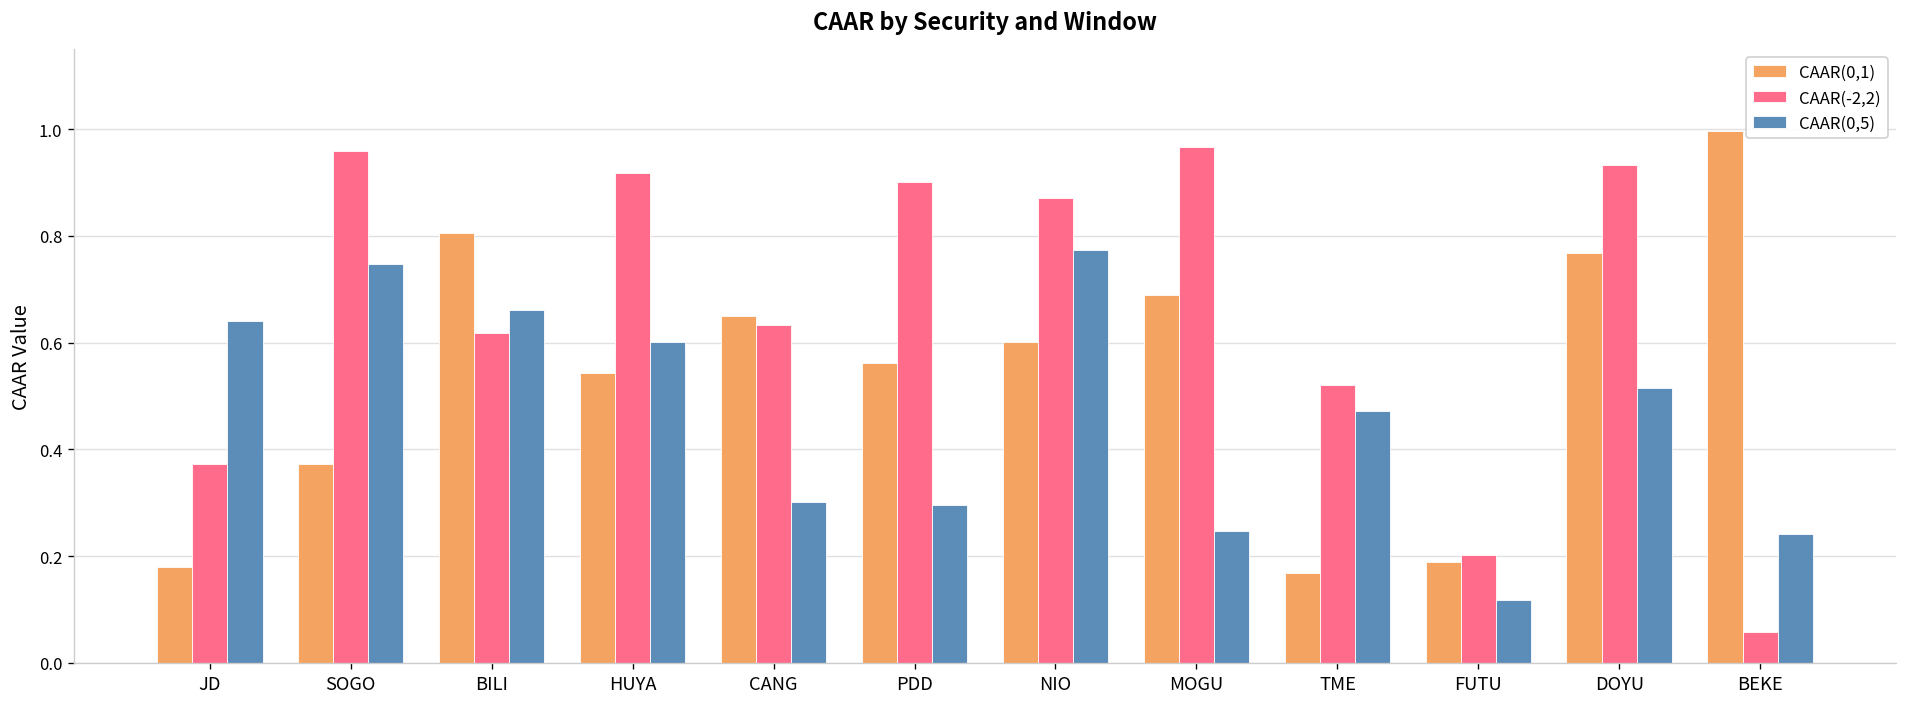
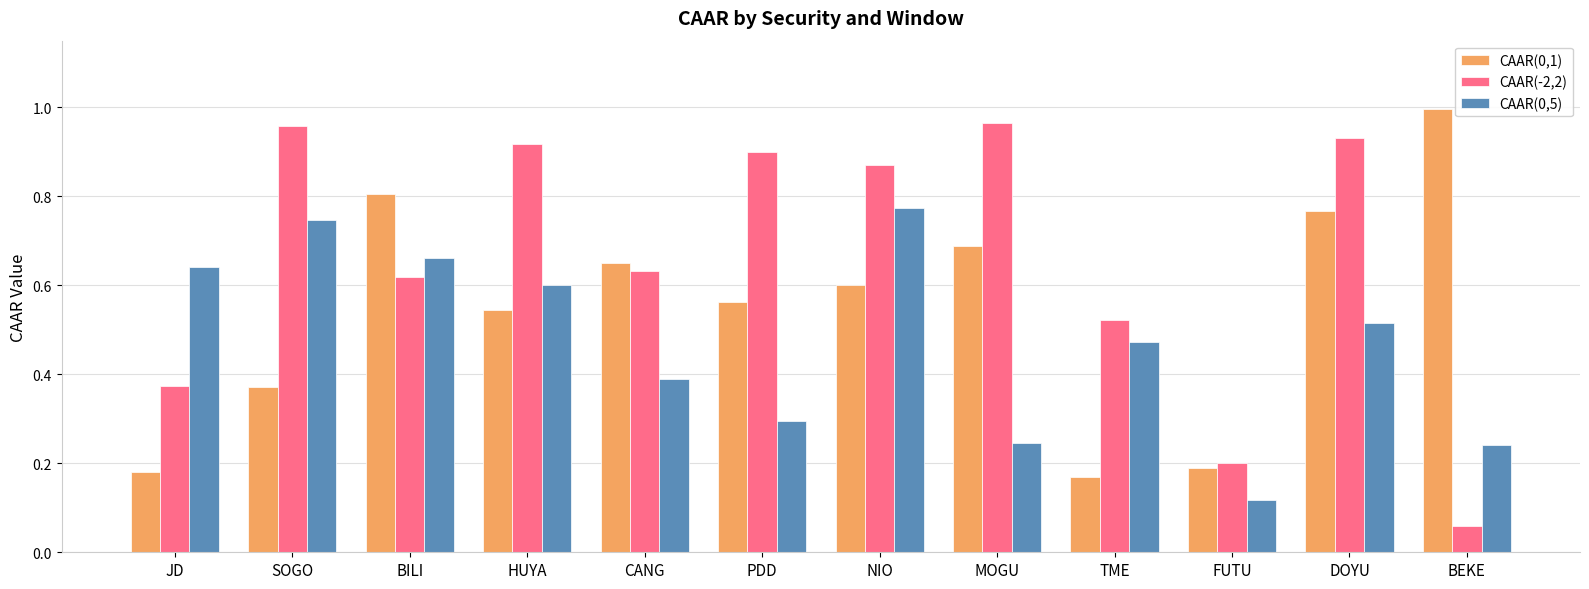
CAAR(0,5), CANG: 0.30 -> 0.39
